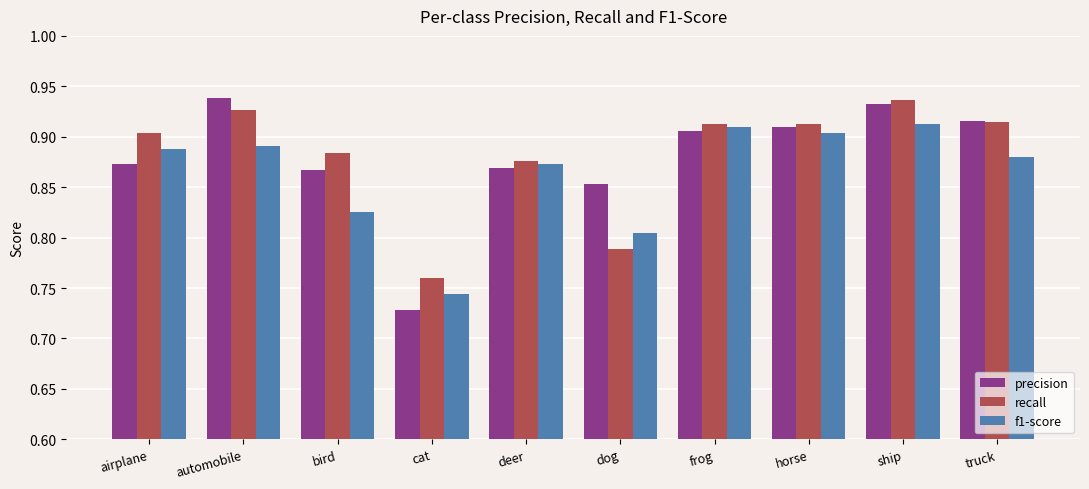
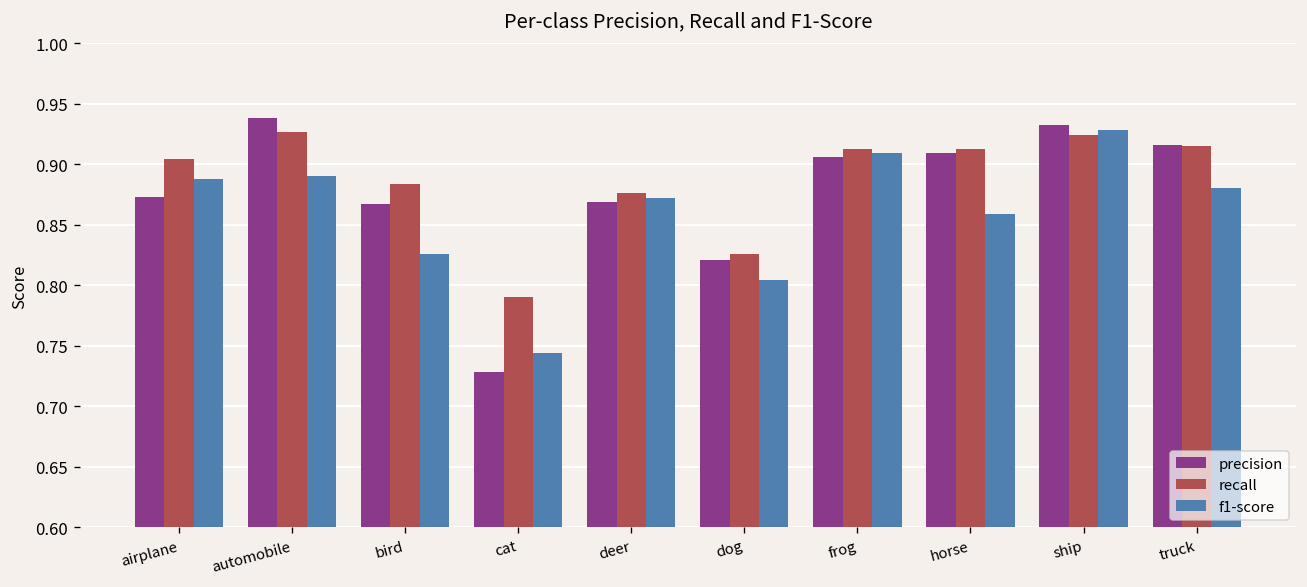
recall, cat: 0.76 -> 0.79
precision, dog: 0.854 -> 0.821
recall, dog: 0.789 -> 0.826
f1-score, horse: 0.903 -> 0.859
recall, ship: 0.936 -> 0.924
f1-score, ship: 0.912 -> 0.928
